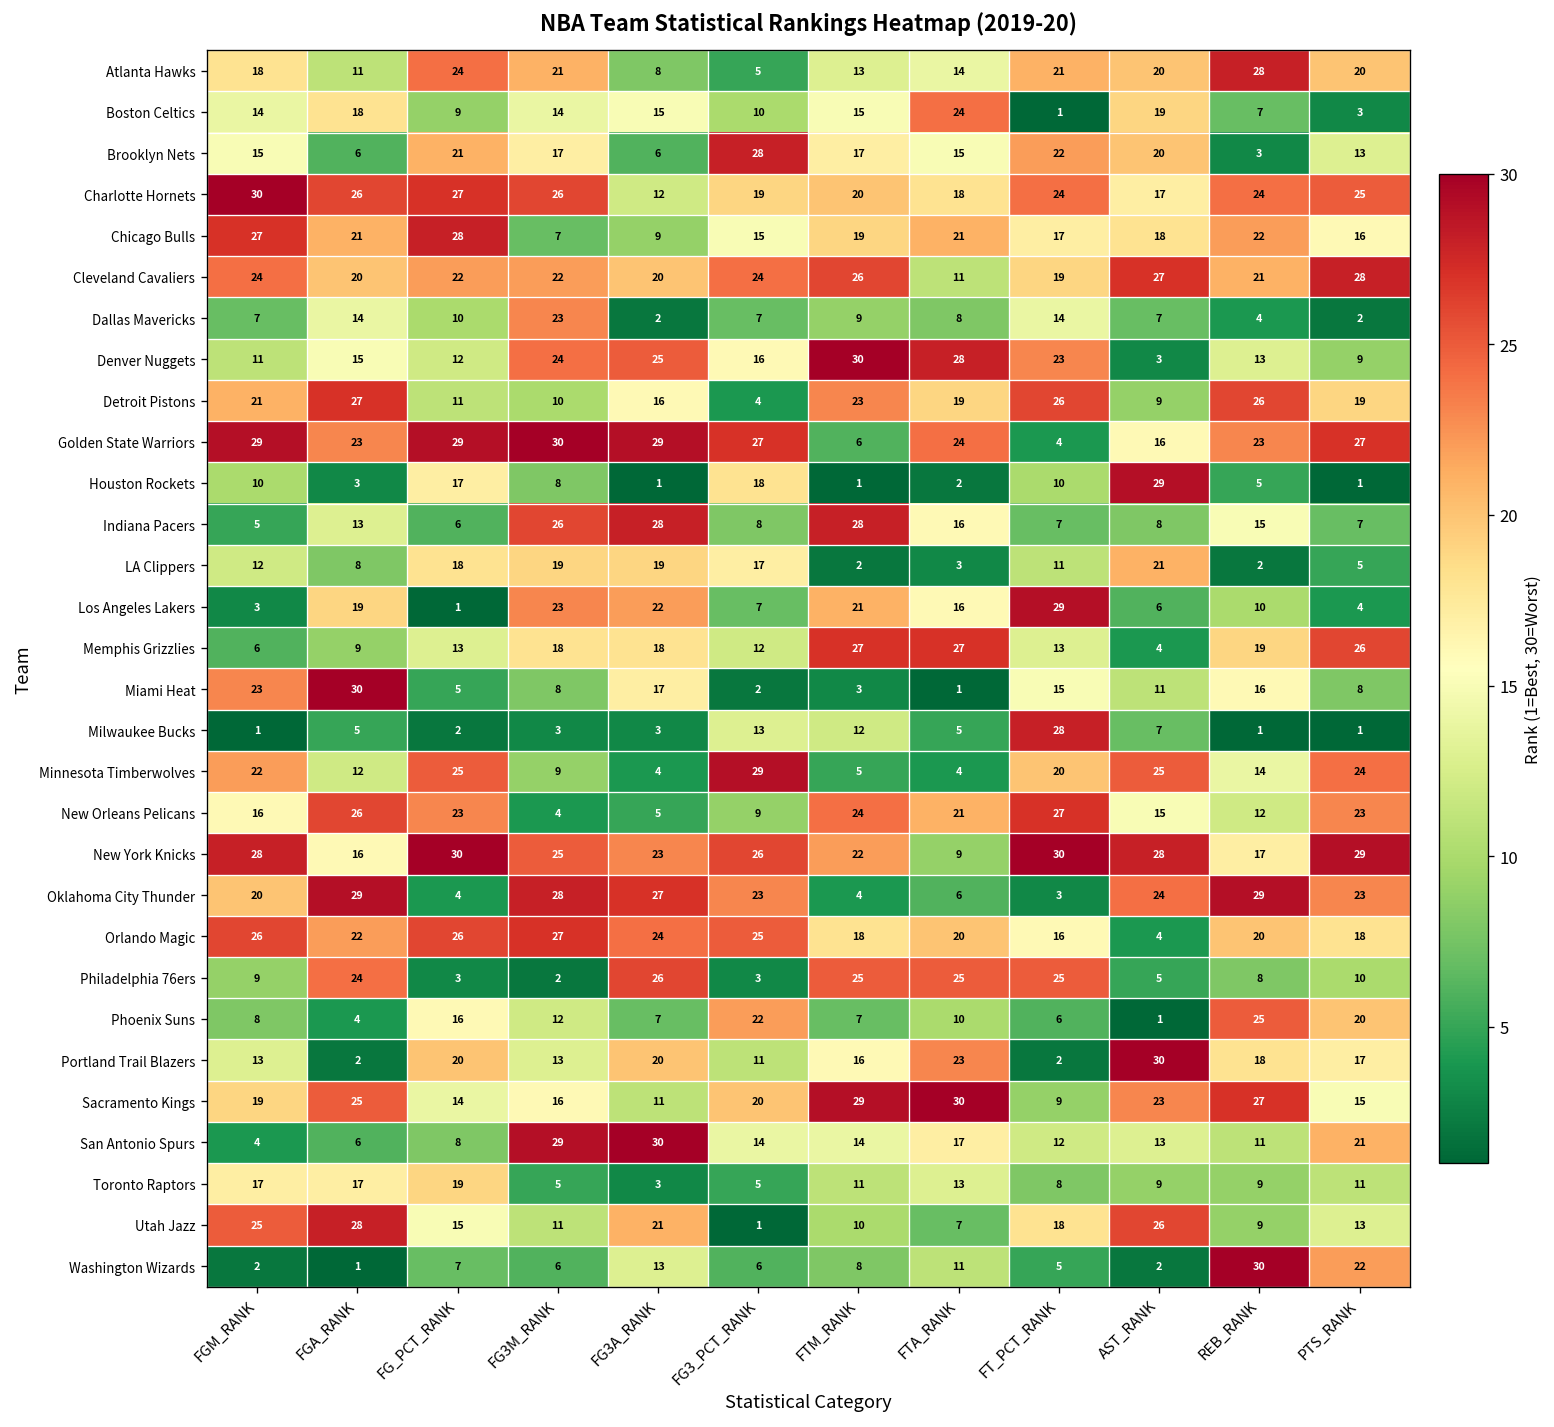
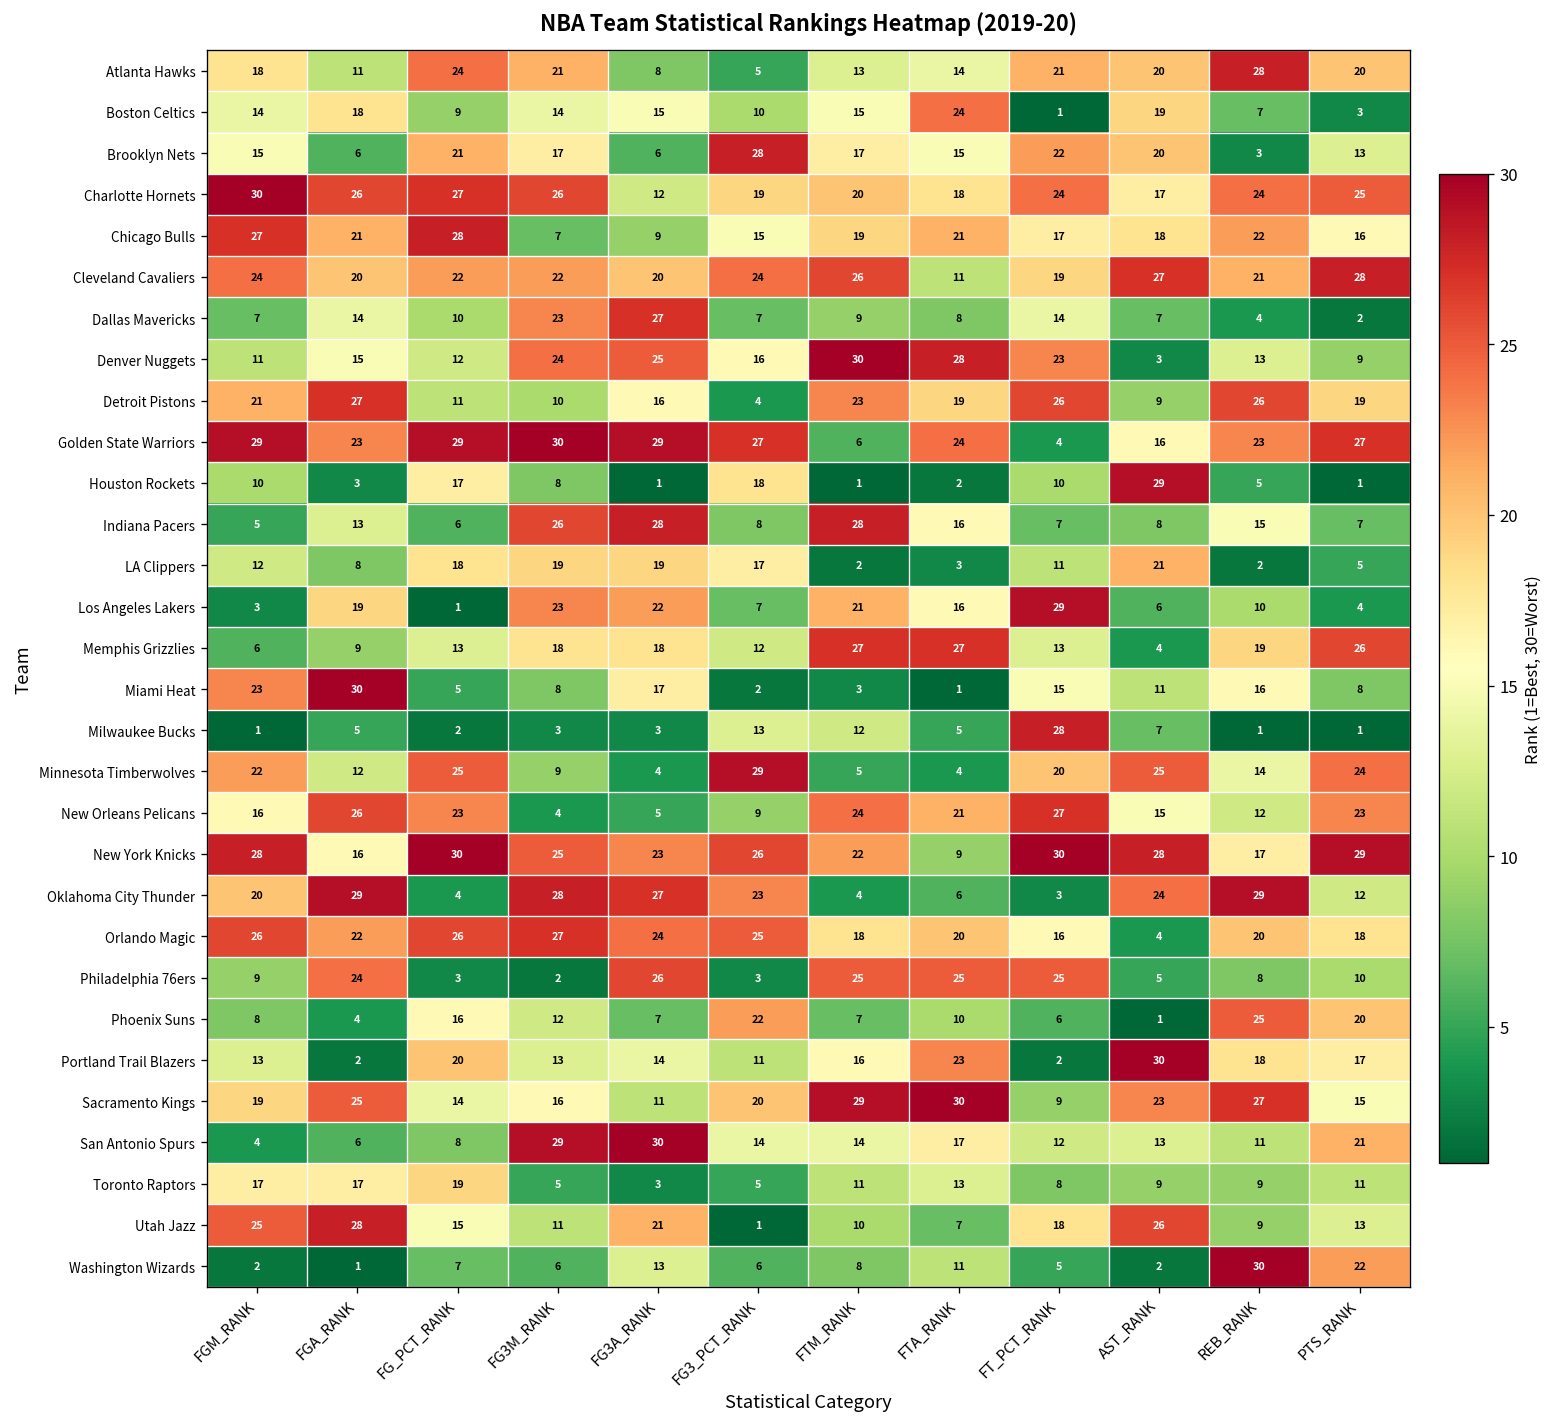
Dallas Mavericks, FG3A_RANK: 2 -> 27
Oklahoma City Thunder, PTS_RANK: 23 -> 12
Portland Trail Blazers, FG3A_RANK: 20 -> 14
